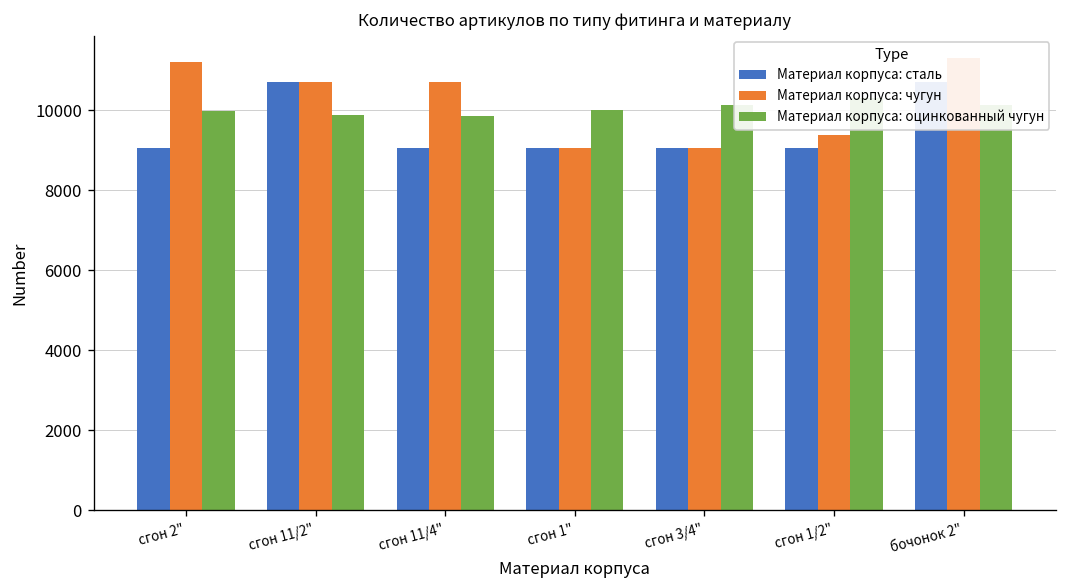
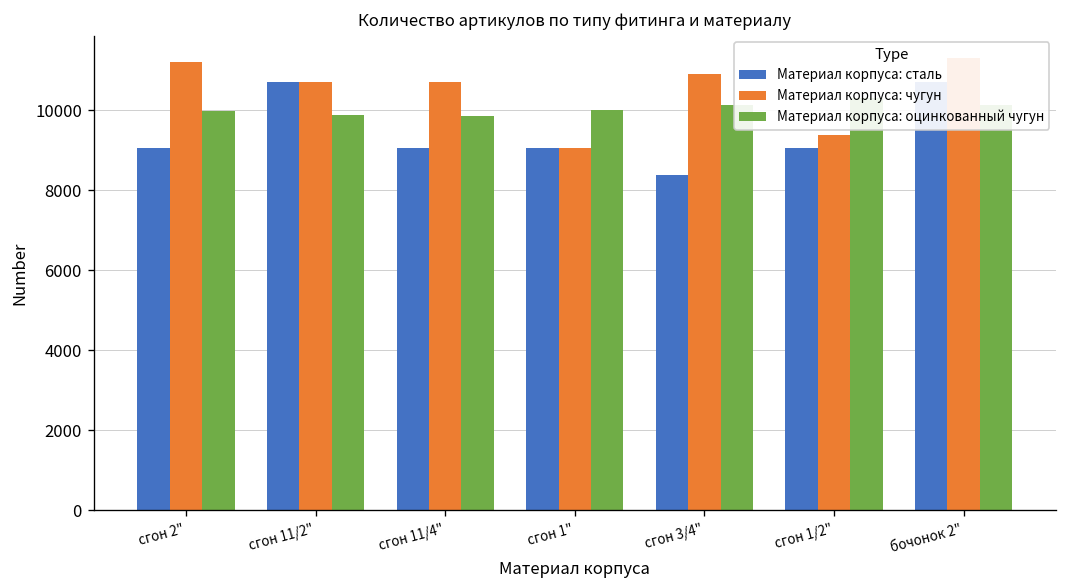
Материал корпуса: сталь, сгон 3/4": 9100 -> 8400
Материал корпуса: чугун, сгон 3/4": 9100 -> 10900
